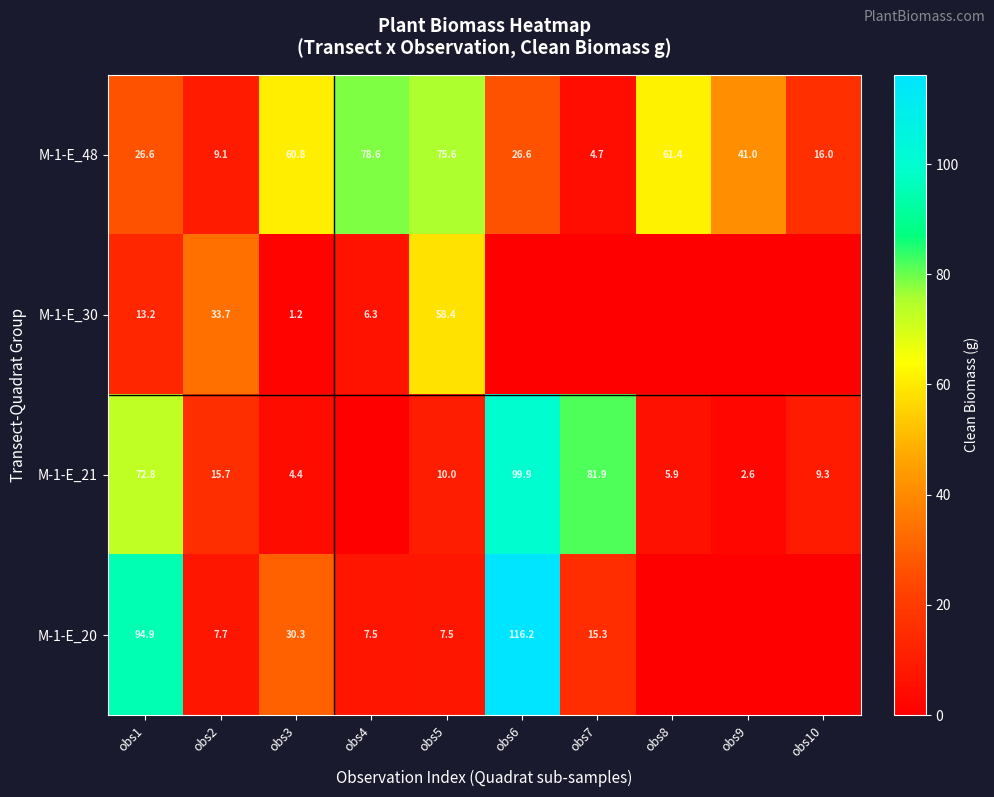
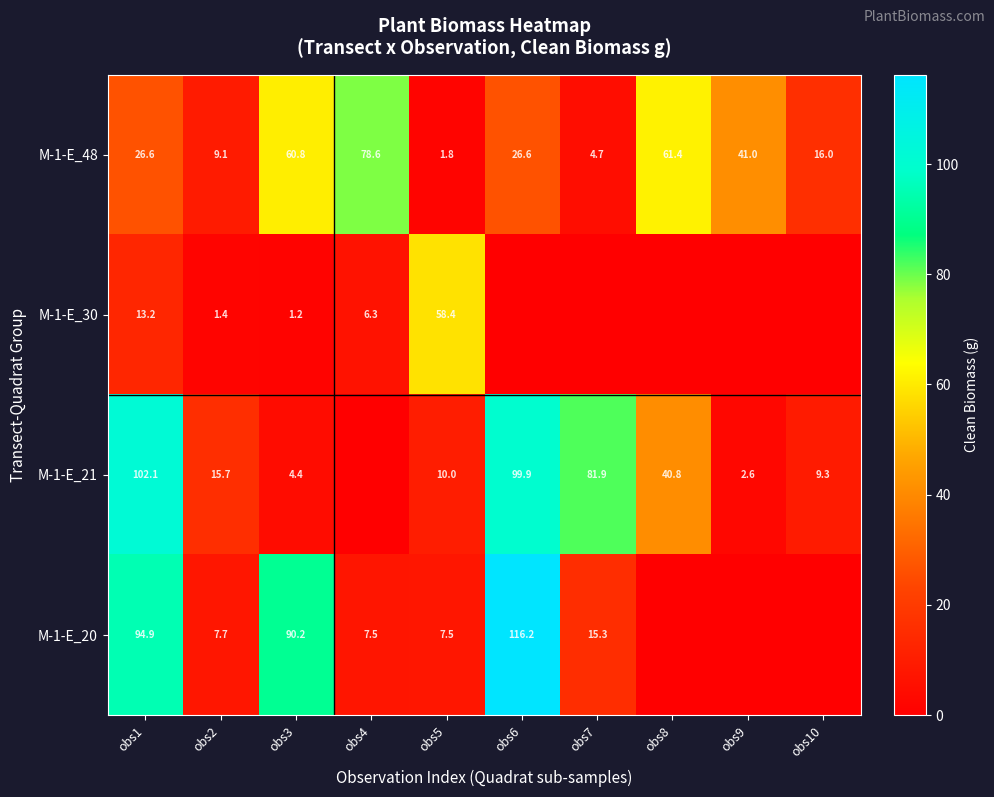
M-1-E_48, obs5: 75.6 -> 1.8
M-1-E_30, obs2: 33.7 -> 1.4
M-1-E_21, obs1: 72.8 -> 102.1
M-1-E_21, obs8: 5.9 -> 40.8
M-1-E_20, obs3: 30.3 -> 90.2
